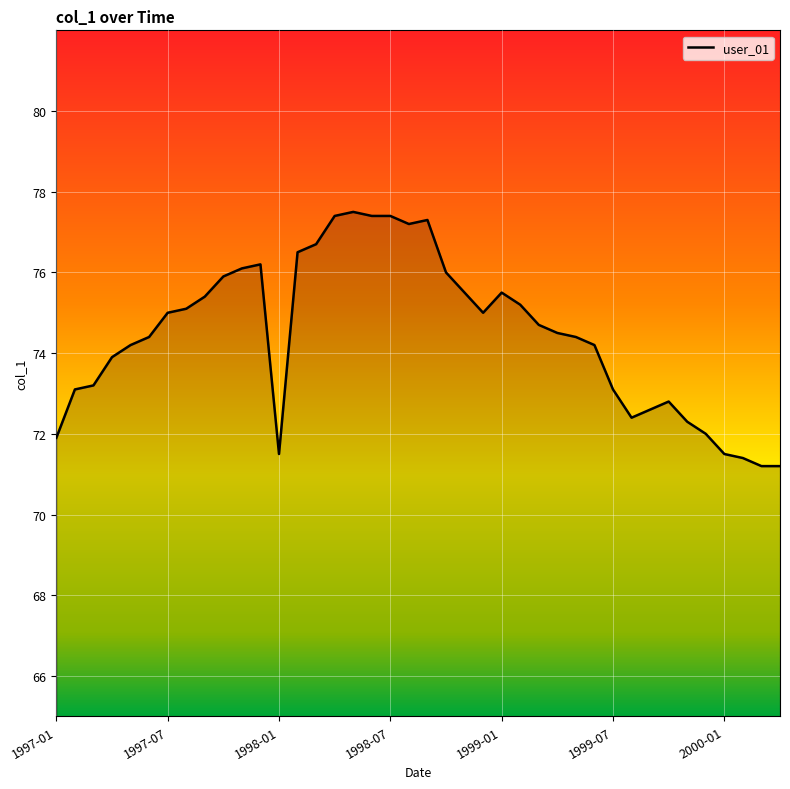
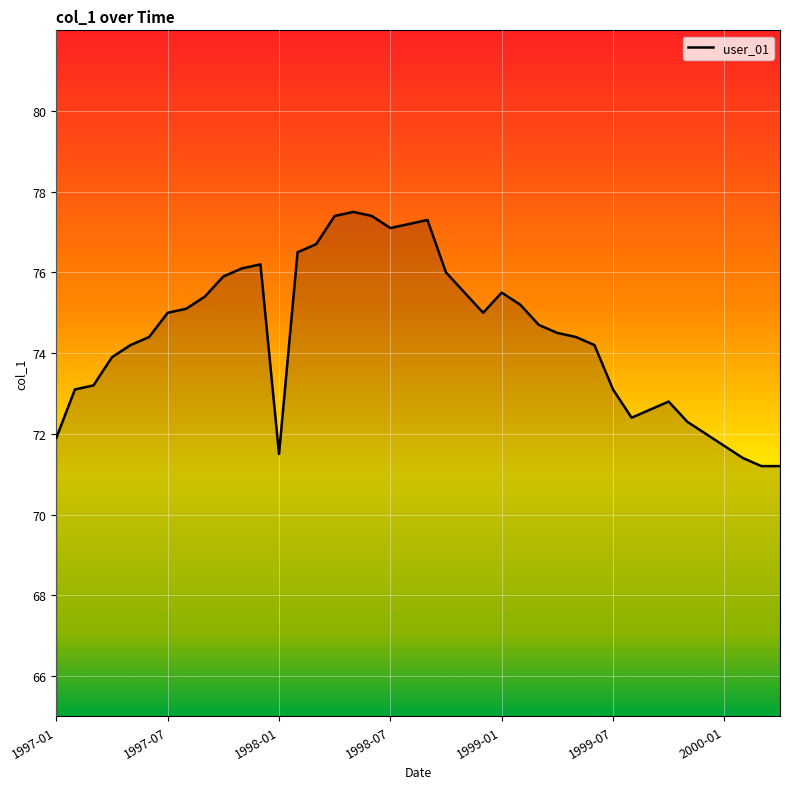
1998-07: 77.4 -> 77.1
2000-01: 71.5 -> 71.7
